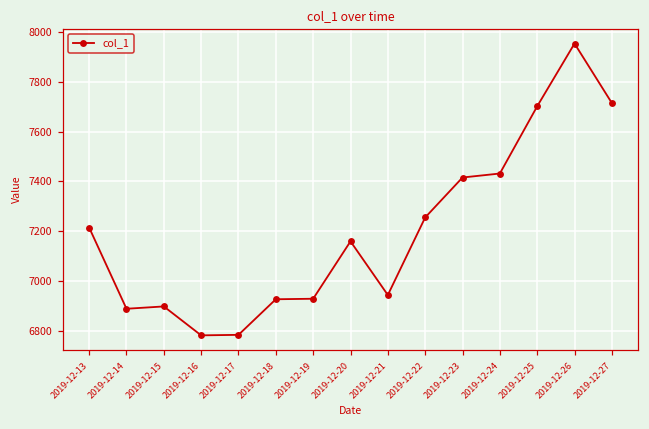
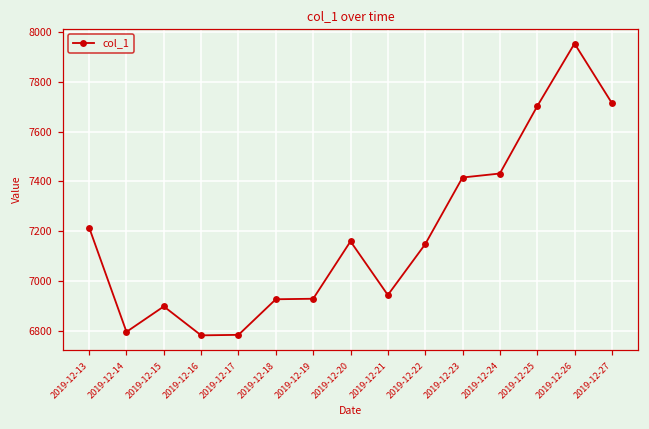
2019-12-14: 6890 -> 6800
2019-12-22: 7260 -> 7150
